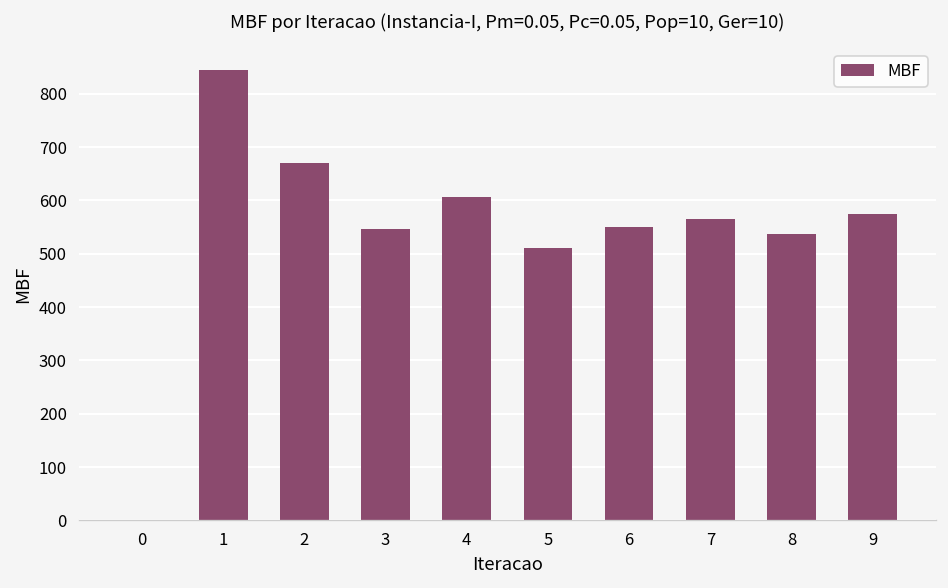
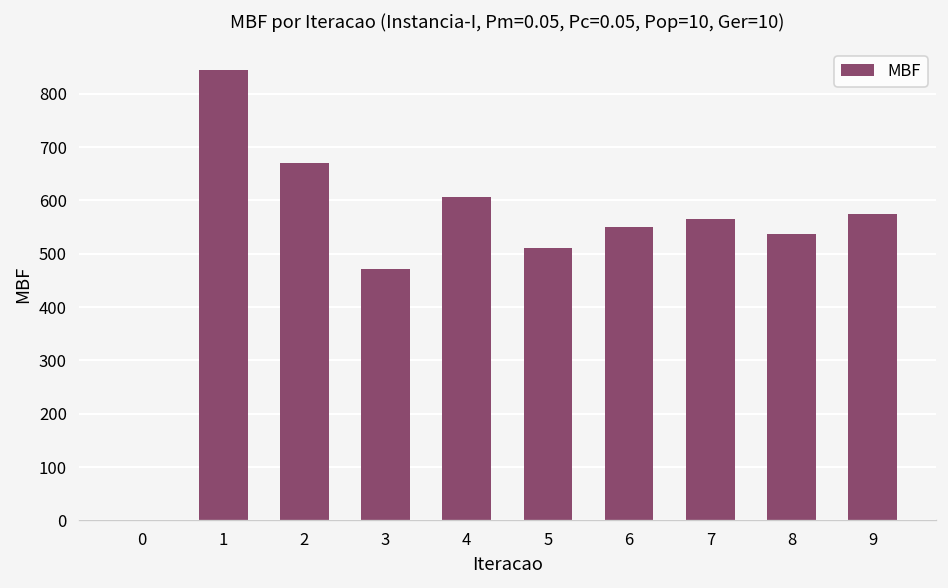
3: 550 -> 470
